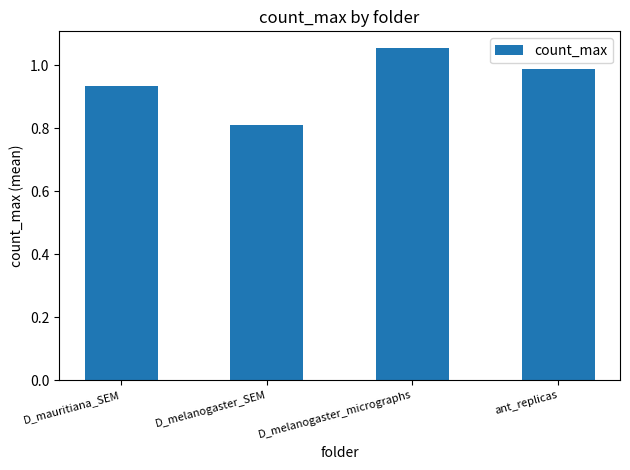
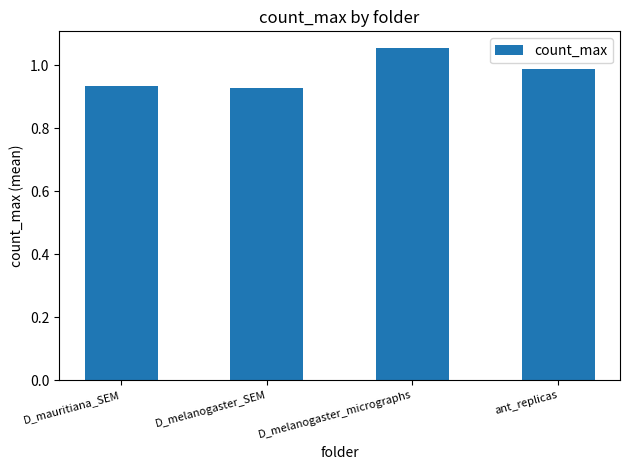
D_melanogaster_SEM: 0.81 -> 0.93
